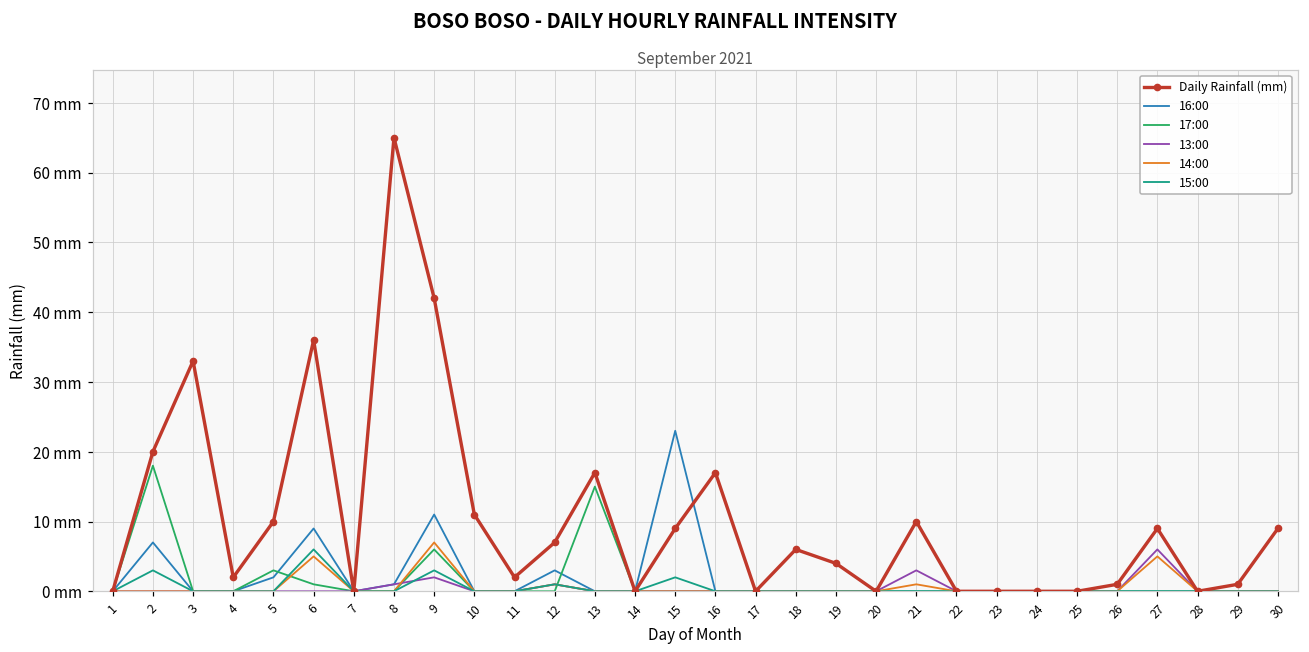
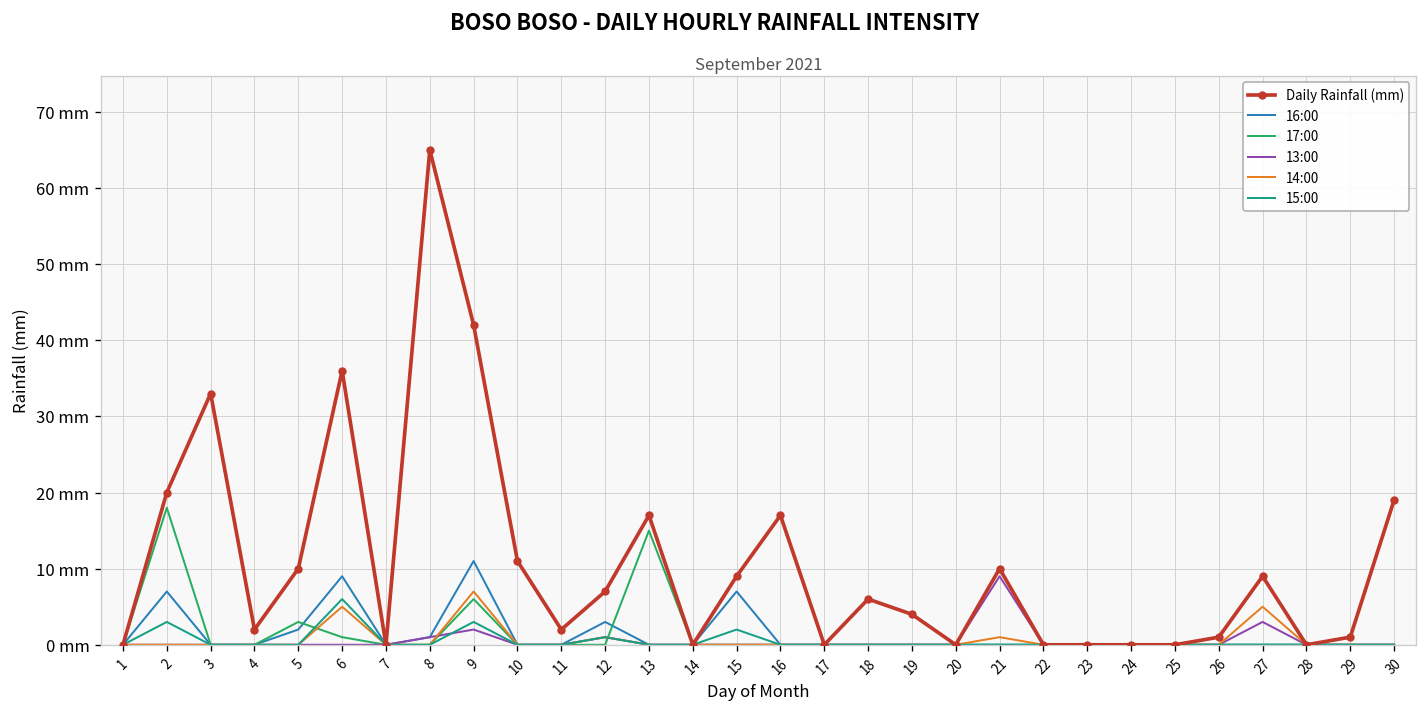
16:00, 15: 23 mm -> 7 mm
13:00, 21: 3 mm -> 9 mm
13:00, 27: 6 mm -> 3 mm
Daily Rainfall (mm), 30: 9 mm -> 19 mm
